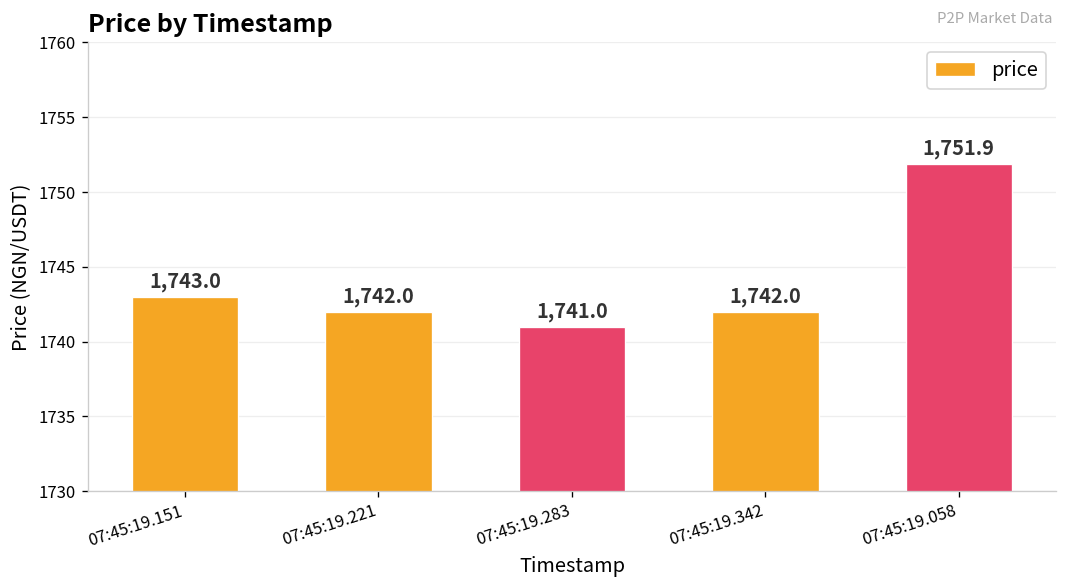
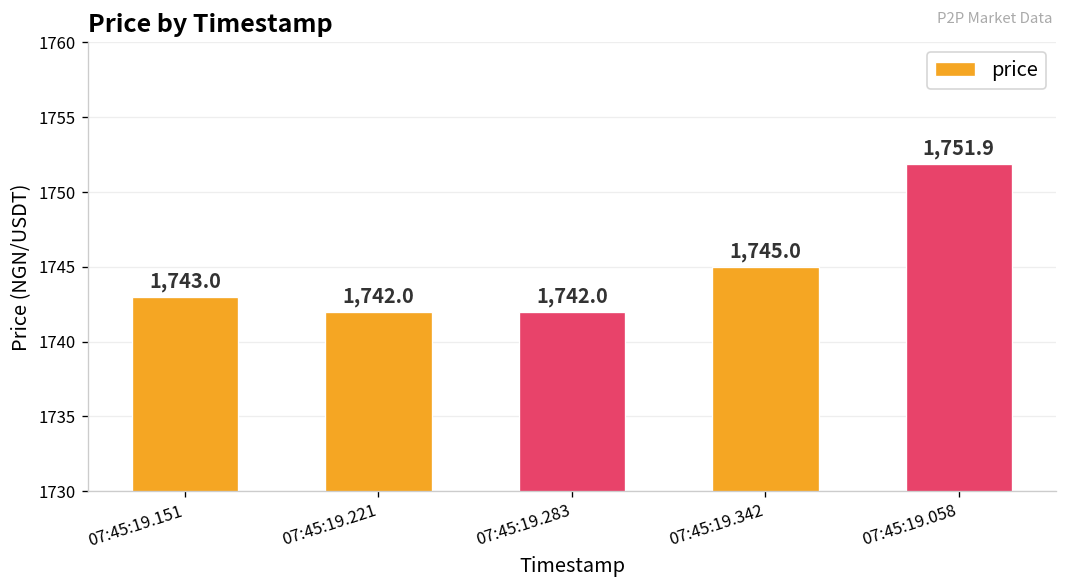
07:45:19.283: 1,741.0 -> 1,742.0
07:45:19.342: 1,742.0 -> 1,745.0
